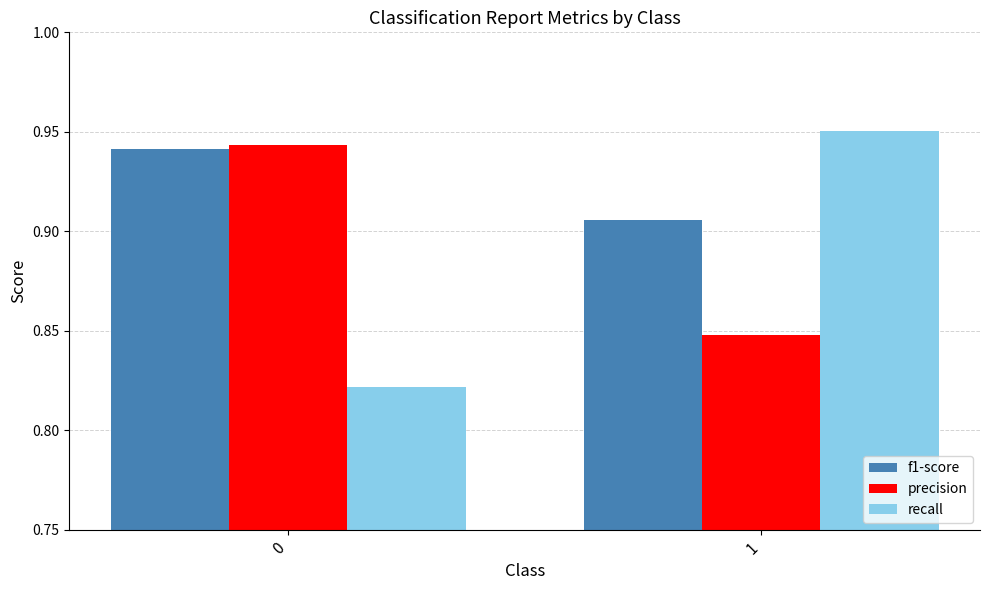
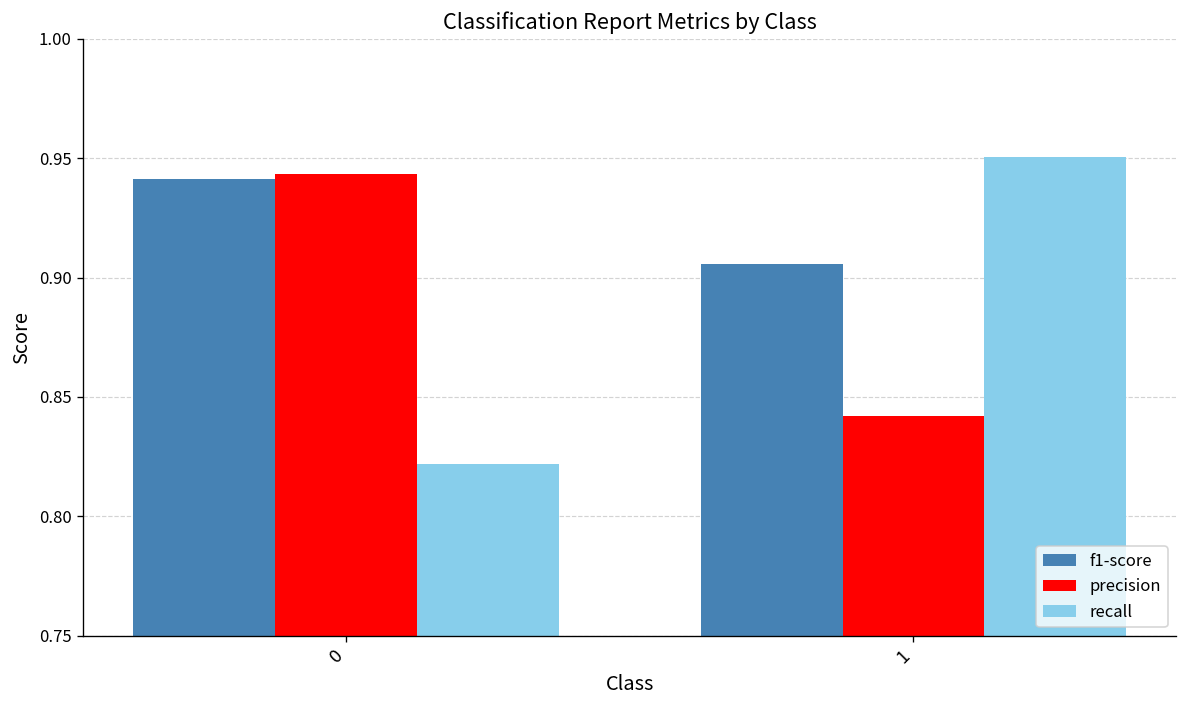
precision, 1: 0.848 -> 0.842
